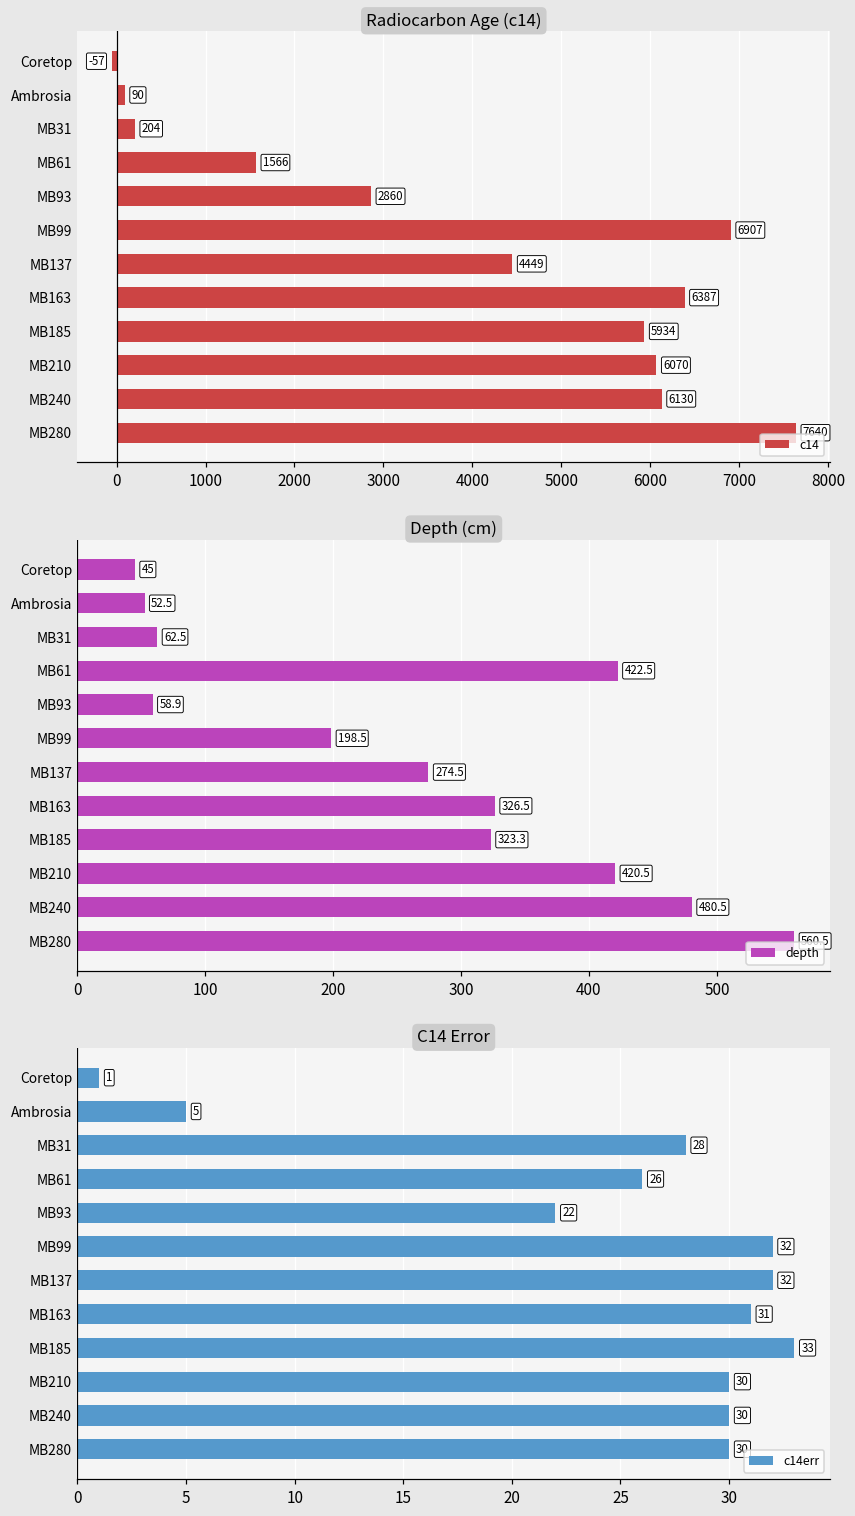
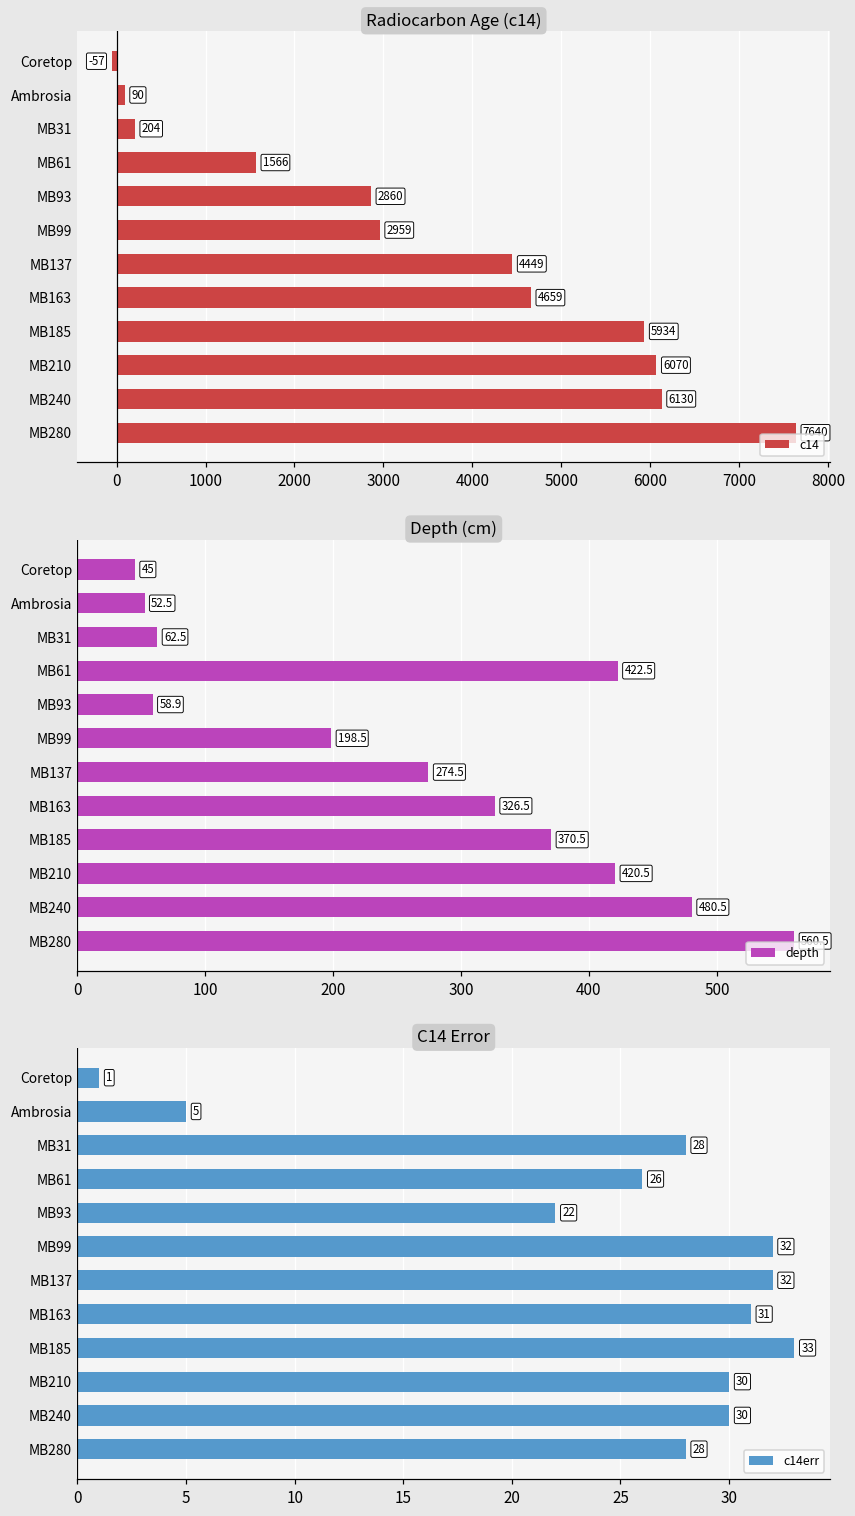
Radiocarbon Age (c14), MB99: 6907 -> 2959
Radiocarbon Age (c14), MB163: 6387 -> 4659
Depth (cm), MB185: 323.3 -> 370.5
C14 Error, MB280: 30 -> 28
